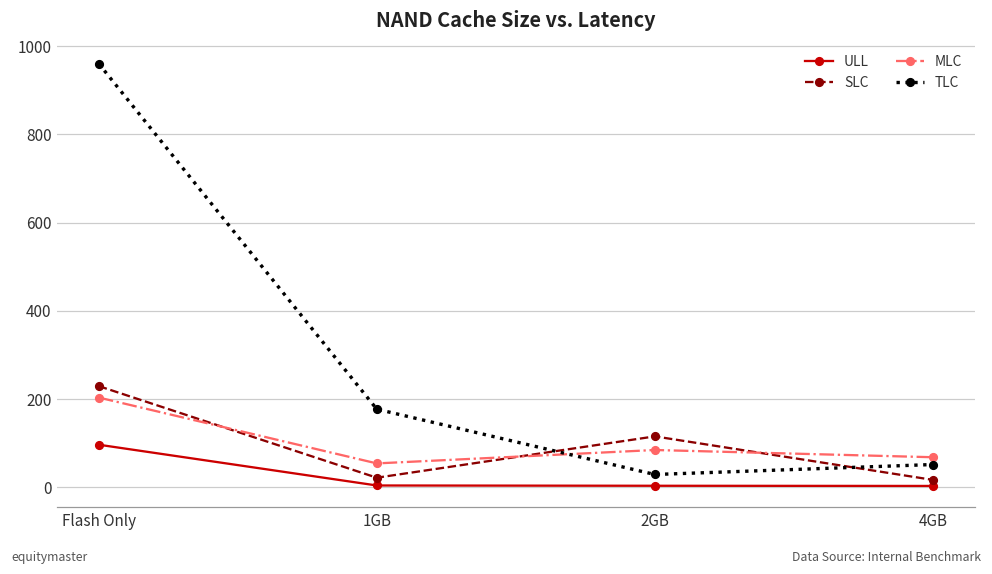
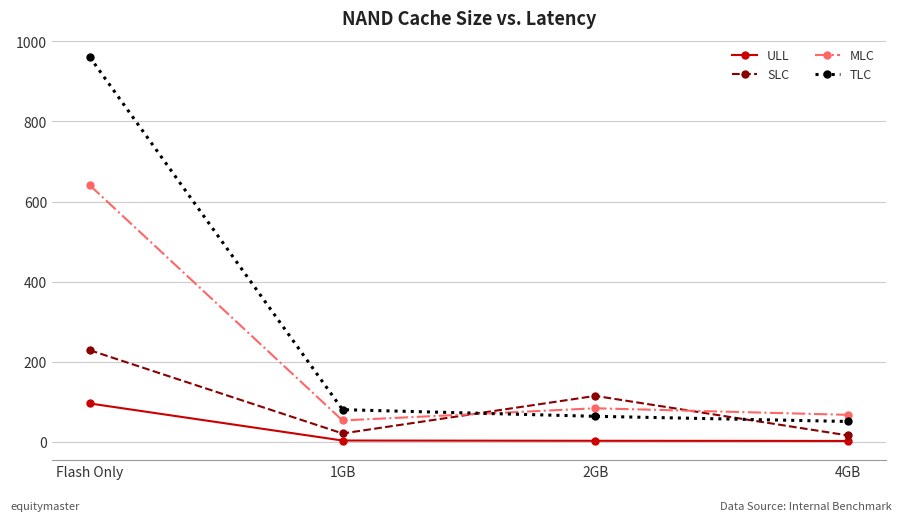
MLC, Flash Only: 200 -> 640
TLC, 1GB: 180 -> 80
TLC, 2GB: 30 -> 60
